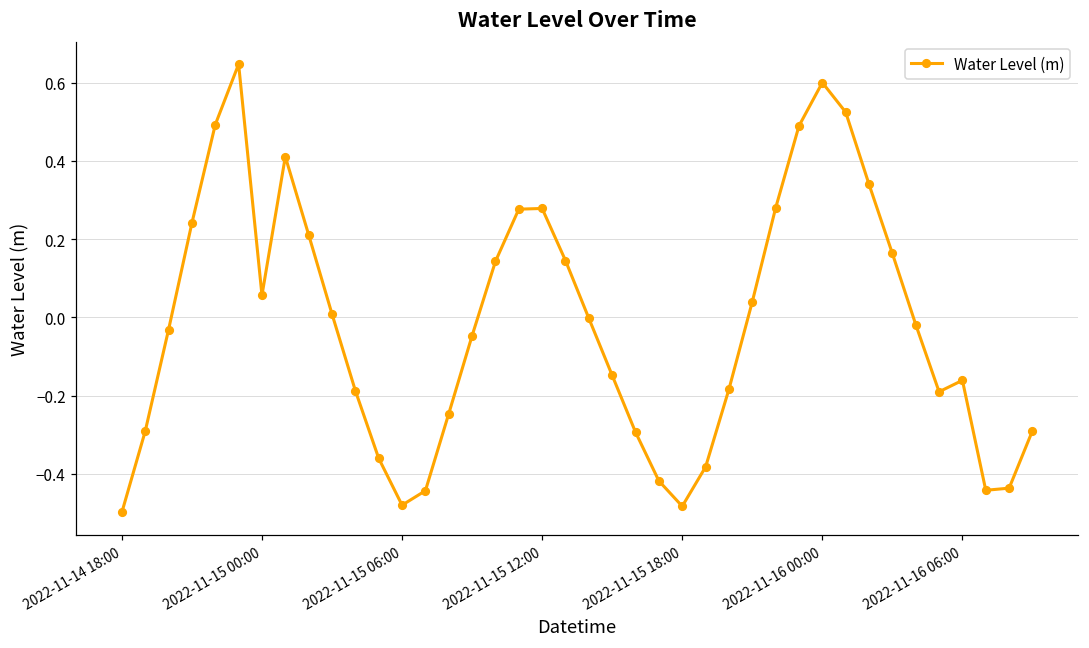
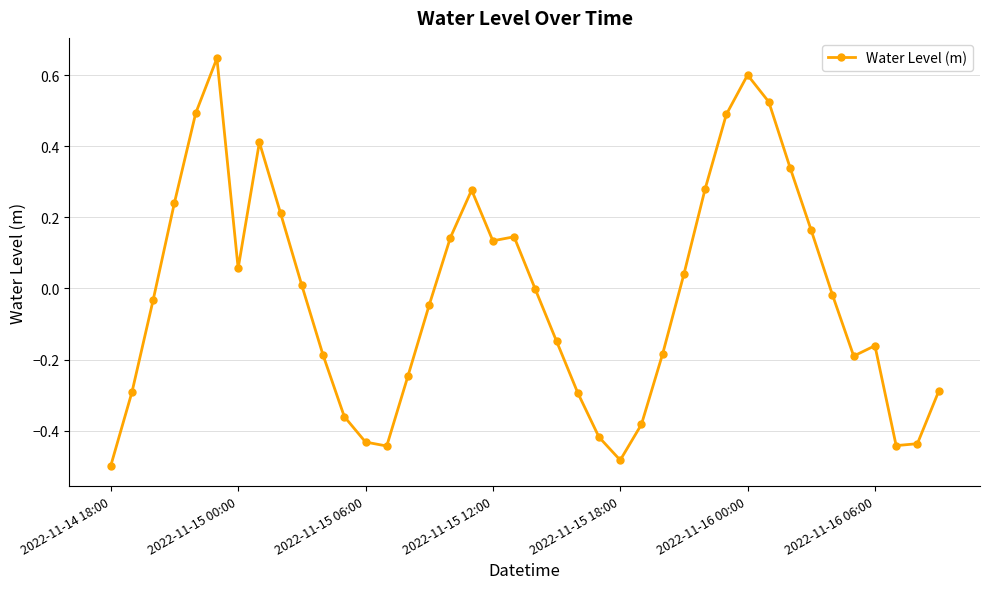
2022-11-15 06:00: -0.48 -> -0.43
2022-11-15 12:00: 0.28 -> 0.13
